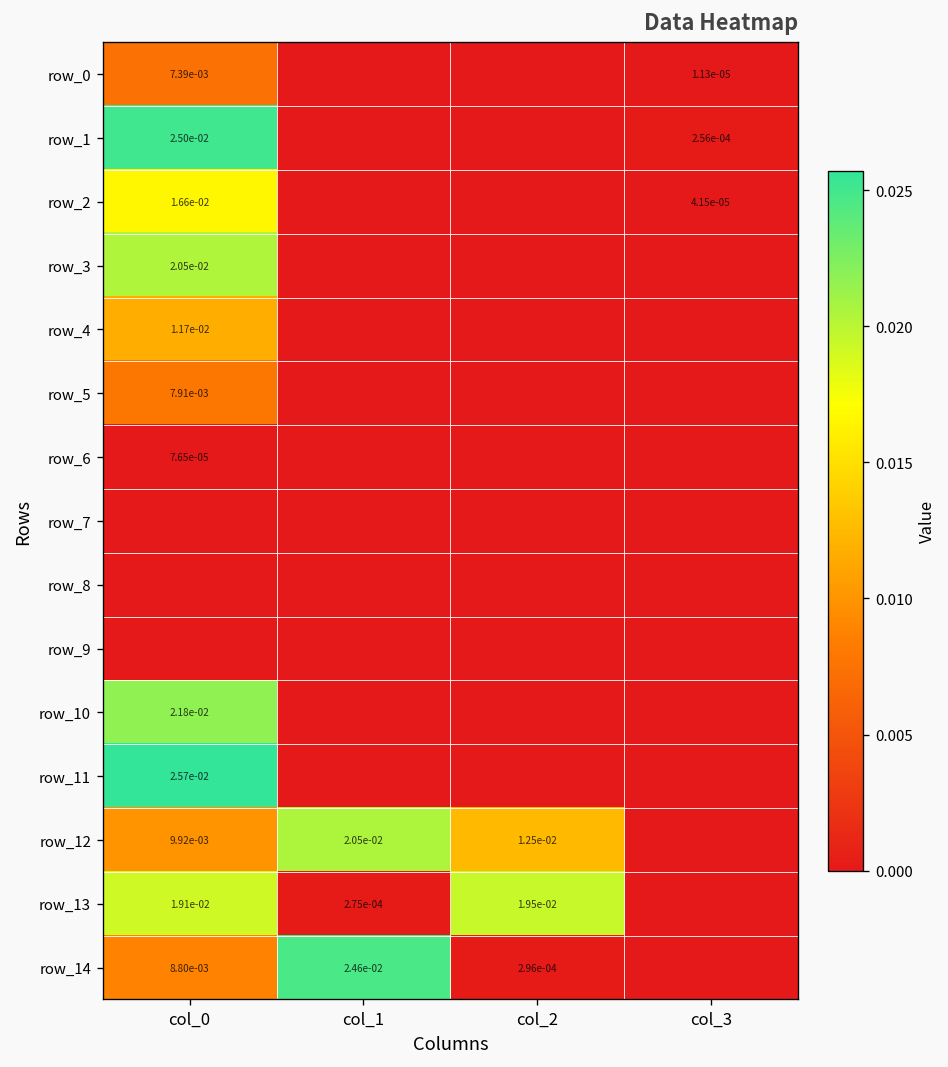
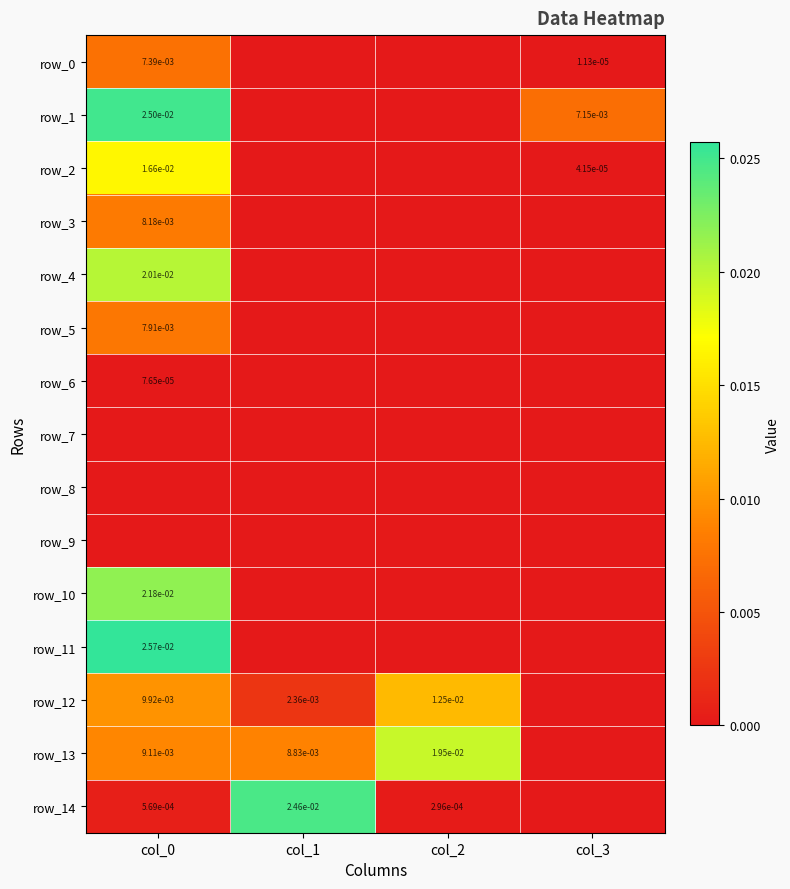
row_1, col_3: 2.56e-04 -> 7.15e-03
row_3, col_0: 2.05e-02 -> 8.18e-03
row_4, col_0: 1.17e-02 -> 2.01e-02
row_12, col_1: 2.05e-02 -> 2.36e-03
row_13, col_0: 1.91e-02 -> 9.11e-03
row_13, col_1: 2.75e-04 -> 8.83e-03
row_14, col_0: 8.80e-03 -> 5.69e-04
